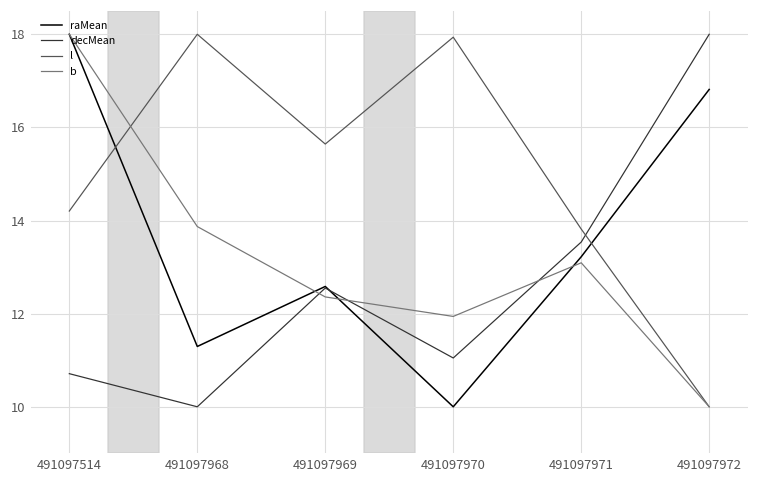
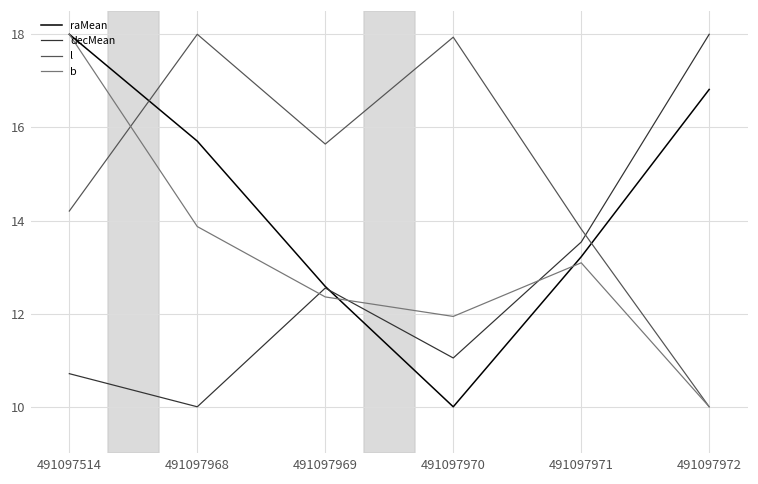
raMean, 491097968: 11.3 -> 15.7
